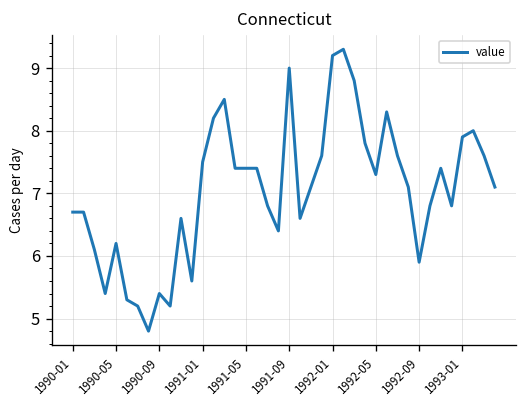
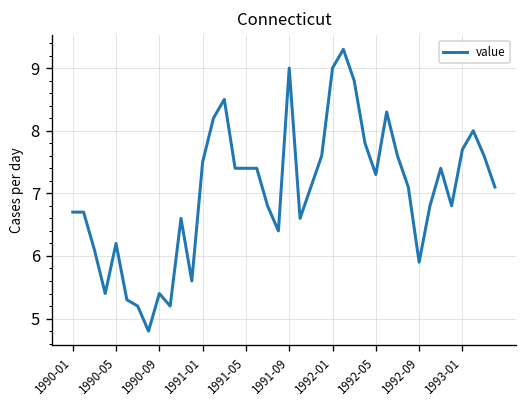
1992-01: 9.2 -> 9.0
1993-01: 7.9 -> 7.7
